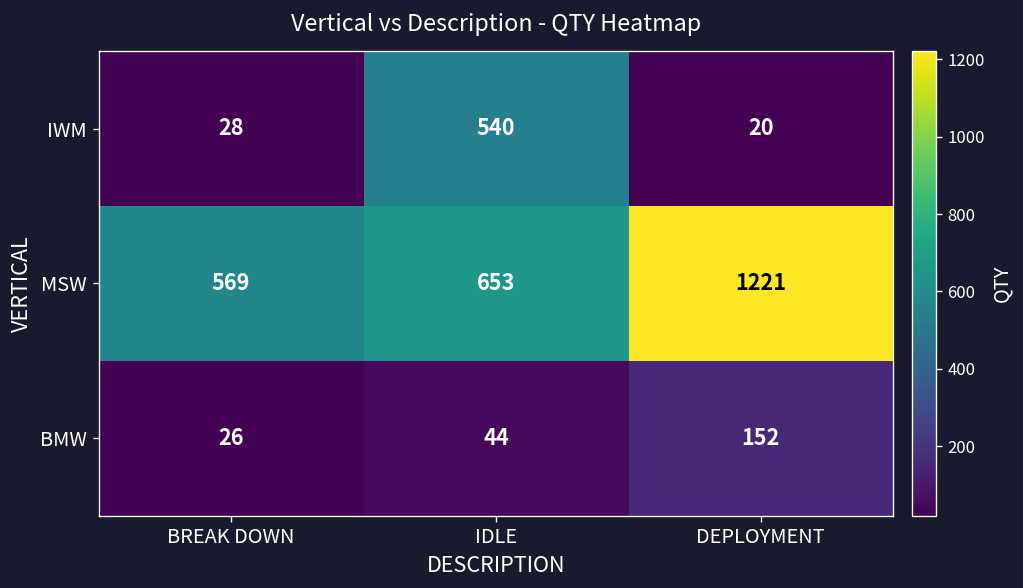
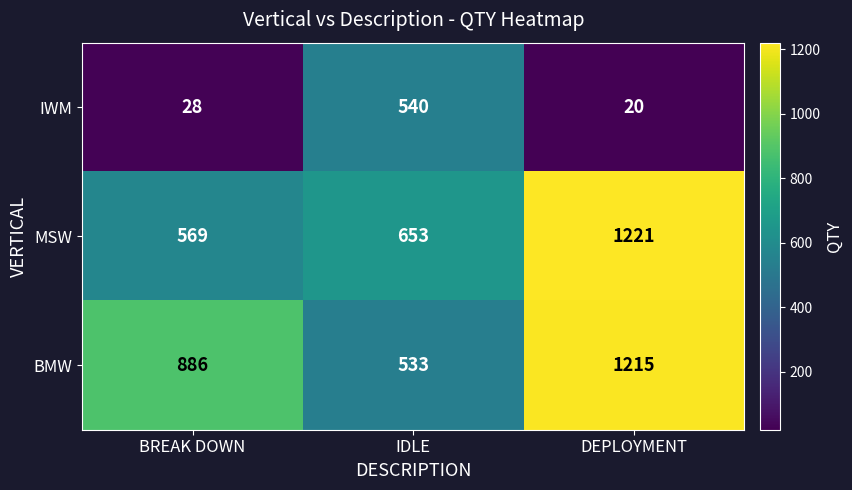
BMW, BREAK DOWN: 26 -> 886
BMW, IDLE: 44 -> 533
BMW, DEPLOYMENT: 152 -> 1215
